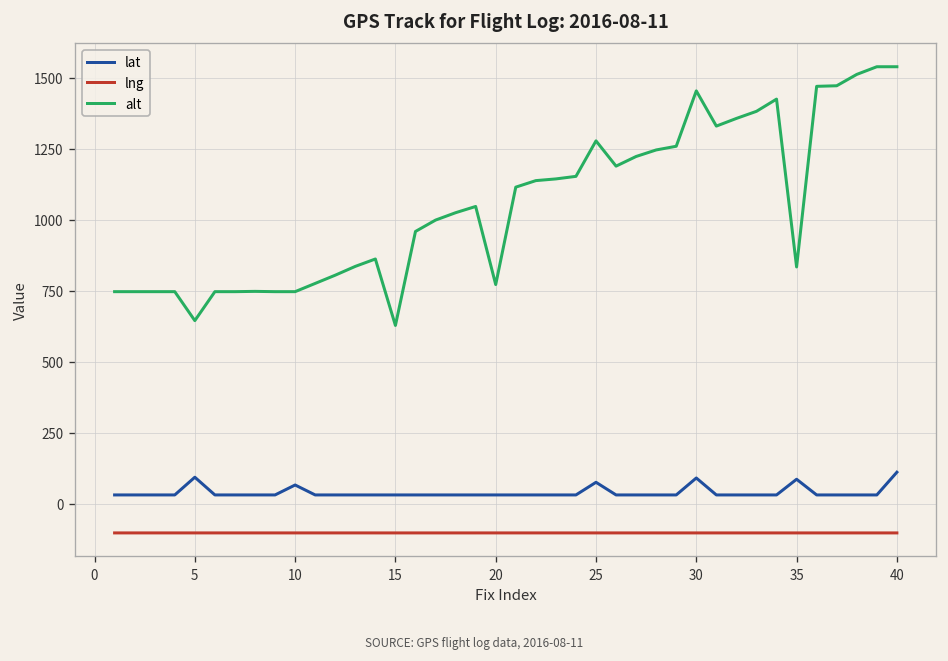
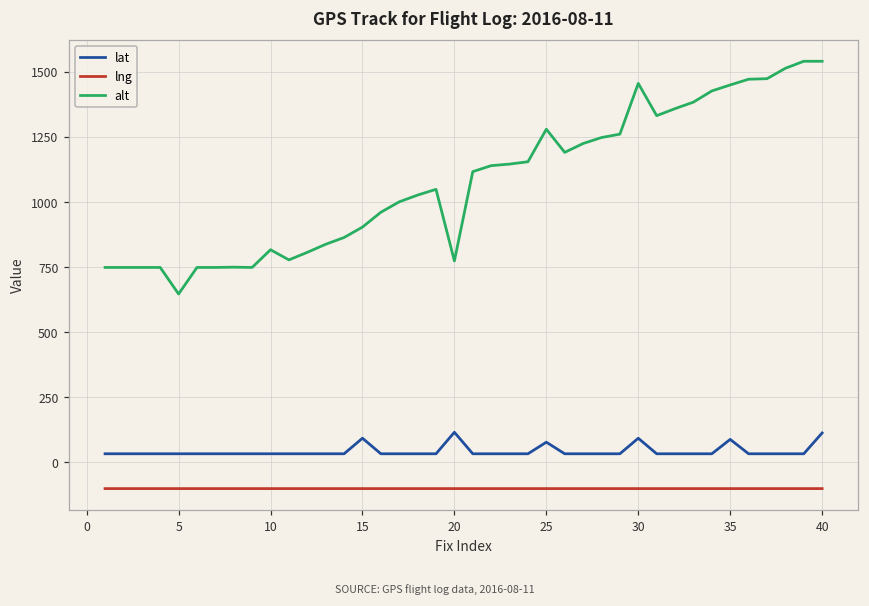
lat, 5: 90 -> 30
lat, 10: 70 -> 30
alt, 10: 750 -> 820
lat, 15: 30 -> 90
alt, 15: 630 -> 900
lat, 20: 30 -> 110
alt, 35: 840 -> 1450
